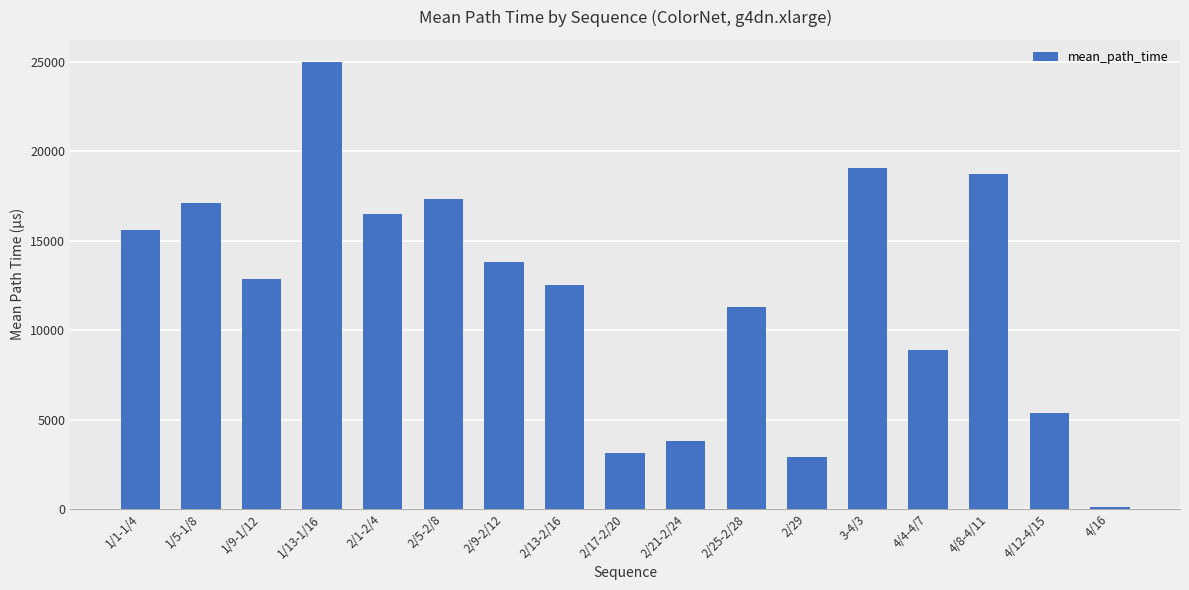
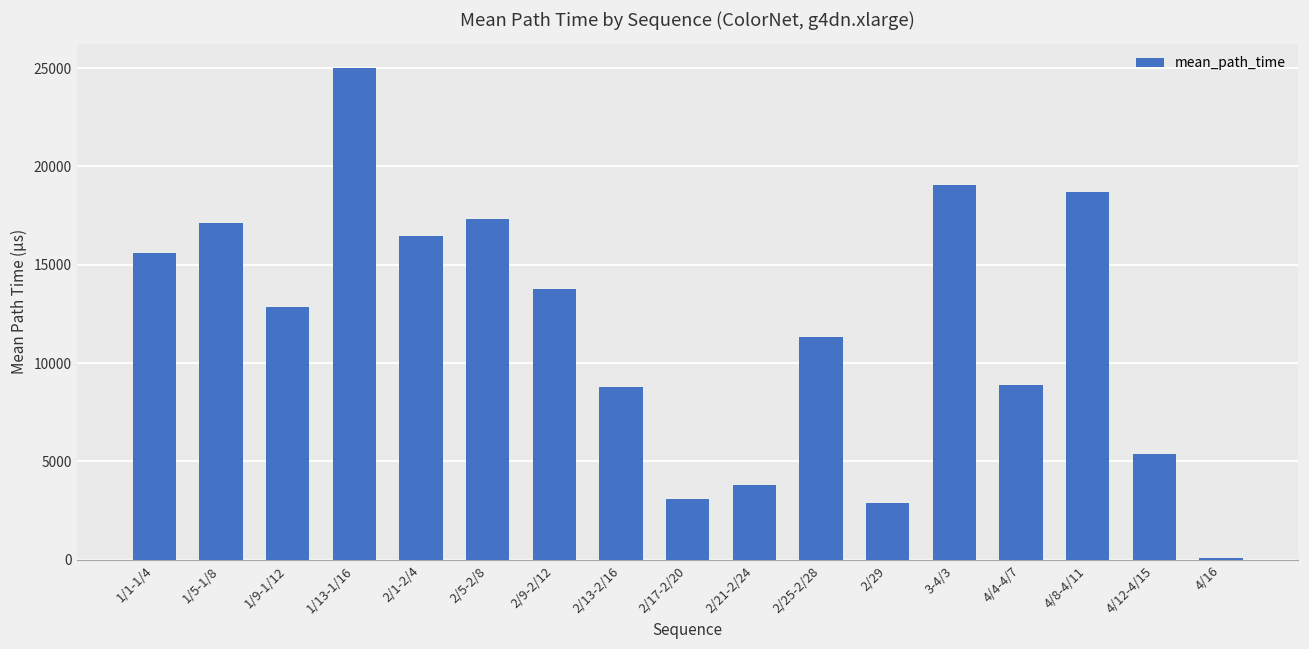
2/13-2/16: 12500 -> 8800
